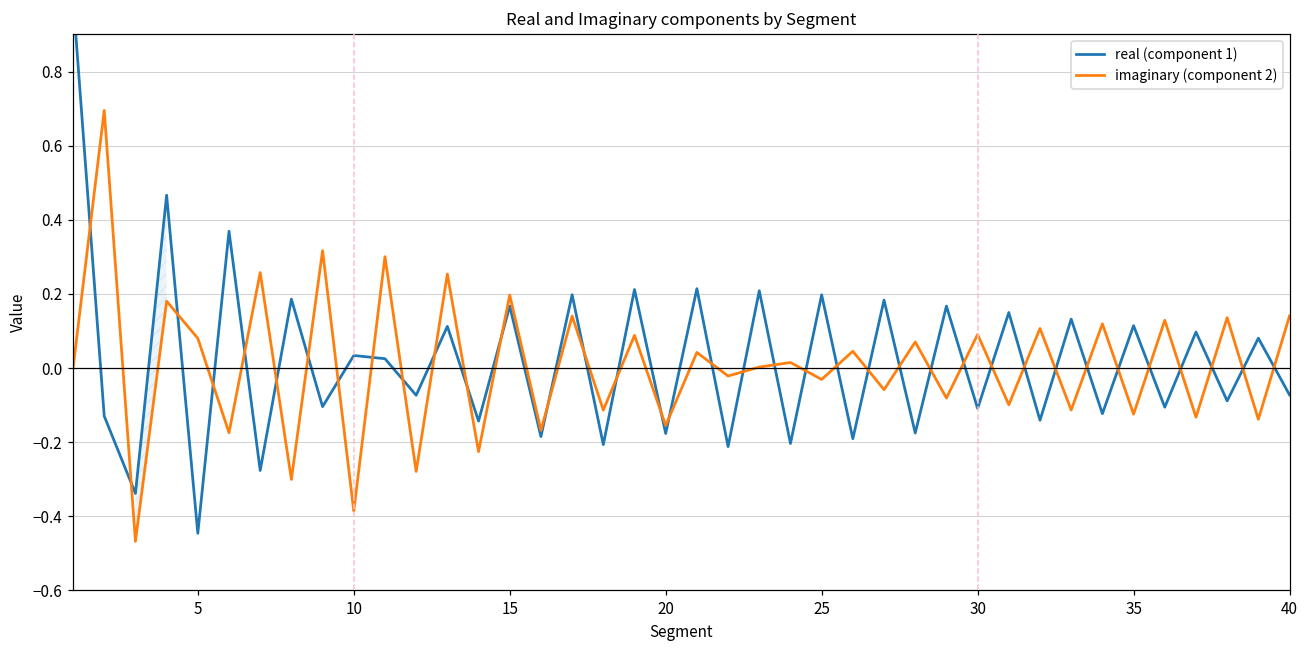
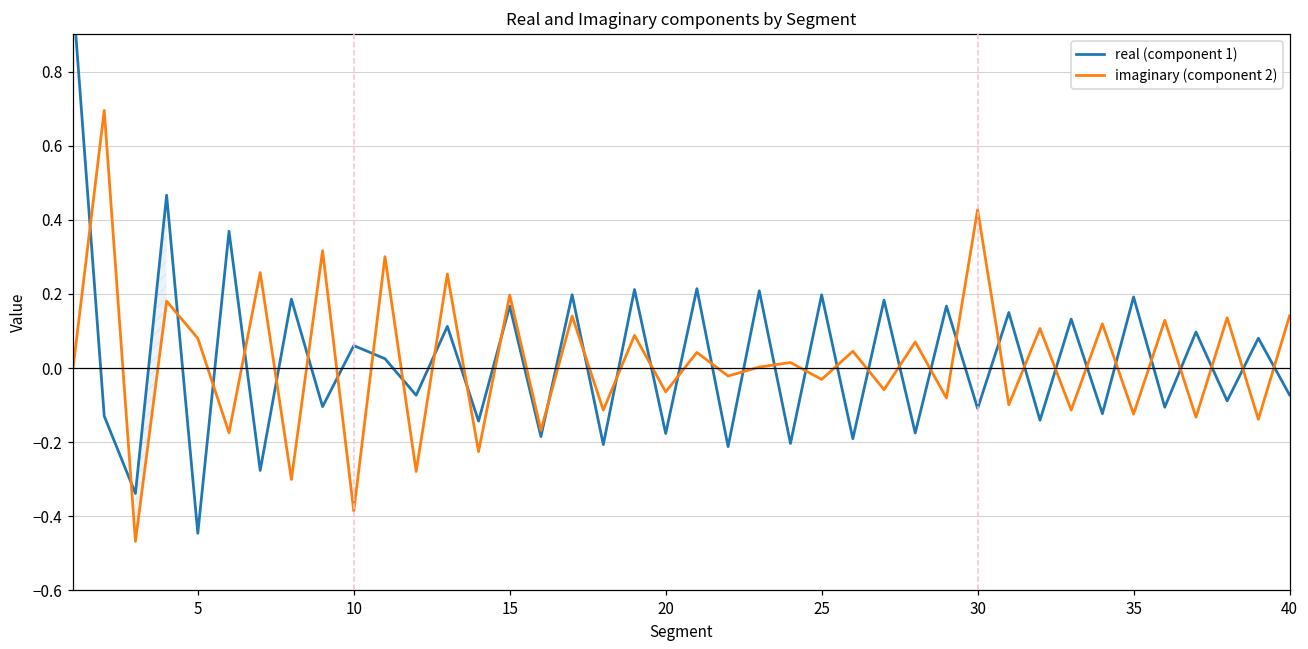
real (component 1), 10: 0.03 -> 0.06
imaginary (component 2), 20: -0.16 -> -0.06
imaginary (component 2), 30: 0.09 -> 0.43
real (component 1), 35: 0.11 -> 0.19
